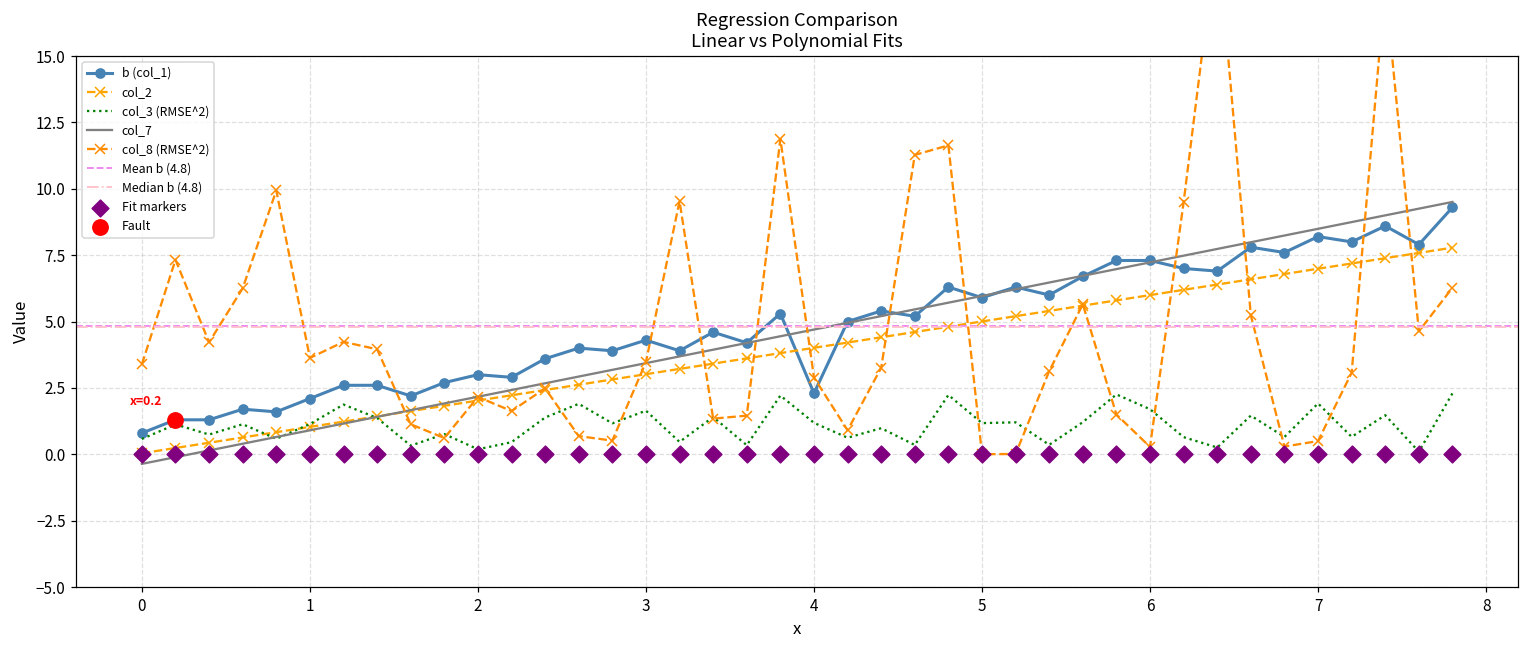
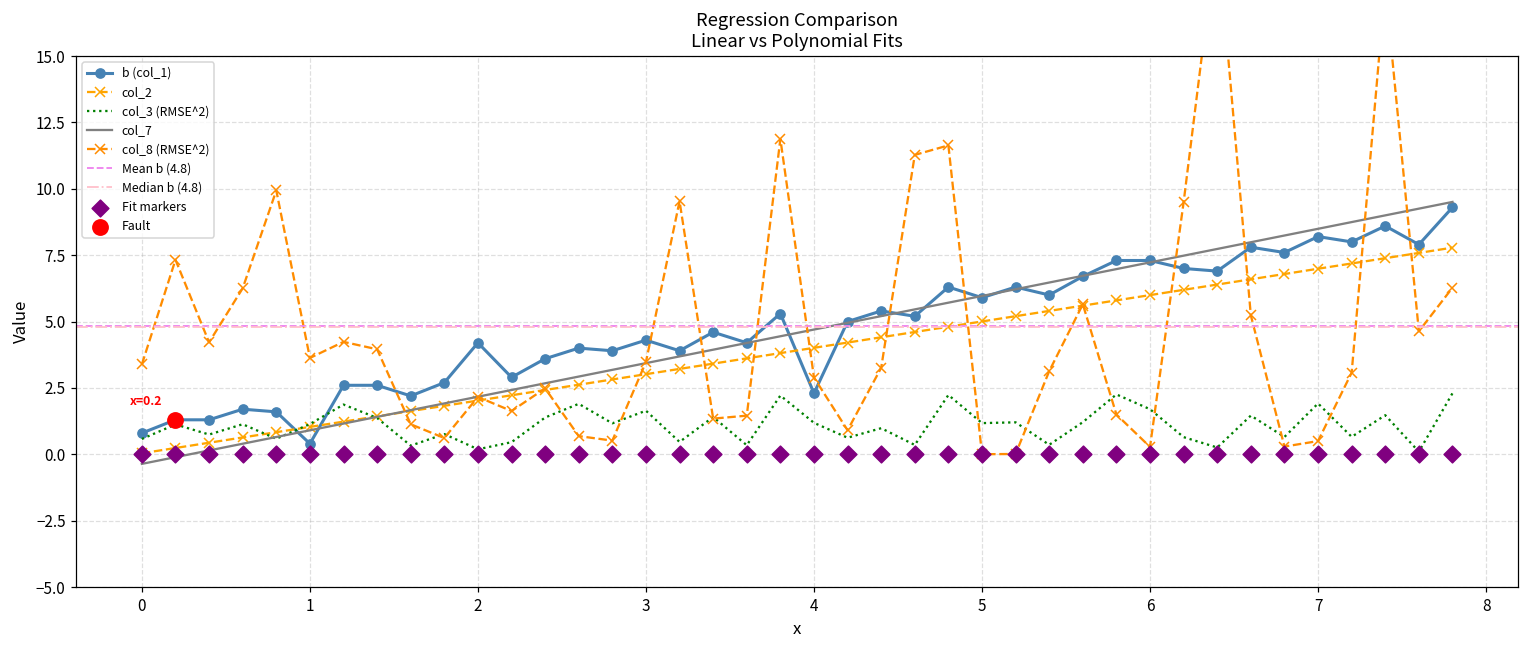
b (col_1), 1: 2.1 -> 0.4
b (col_1), 2: 3.0 -> 4.2
